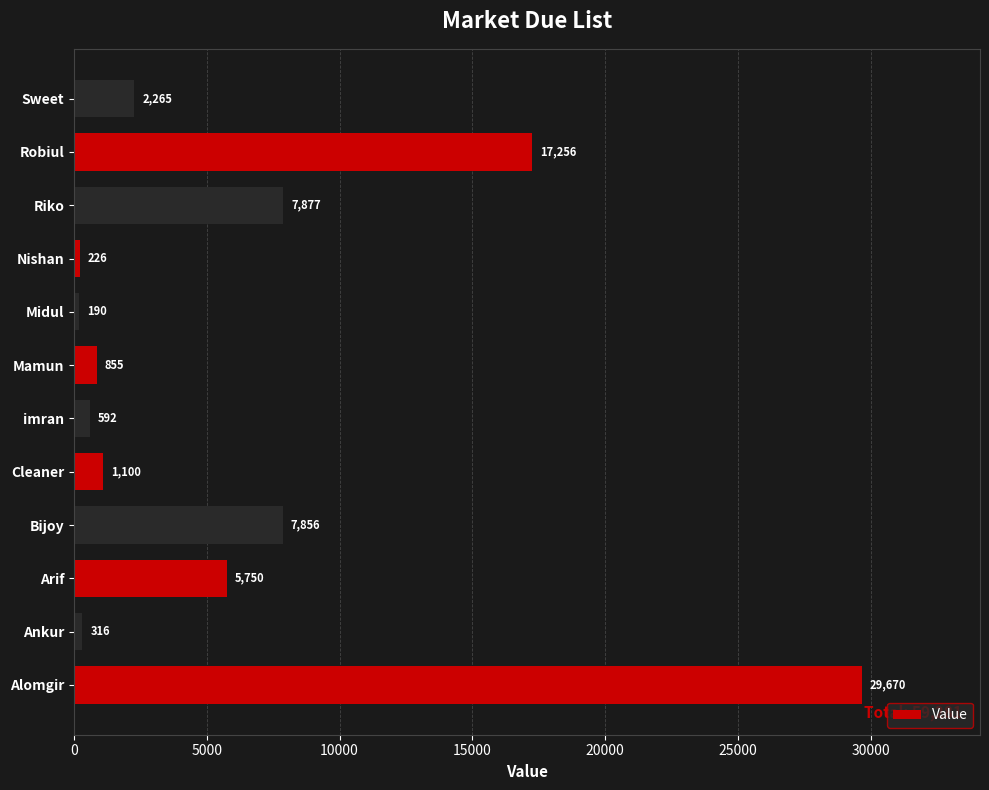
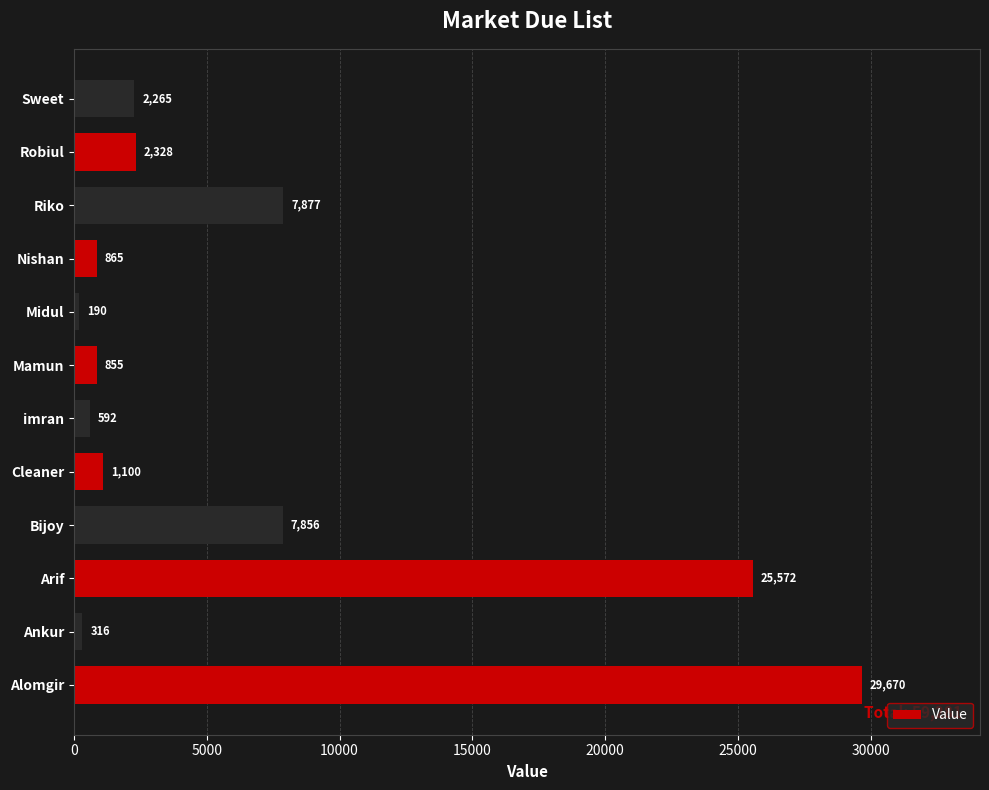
Robiul: 17,256 -> 2,328
Nishan: 226 -> 865
Arif: 5,750 -> 25,572
